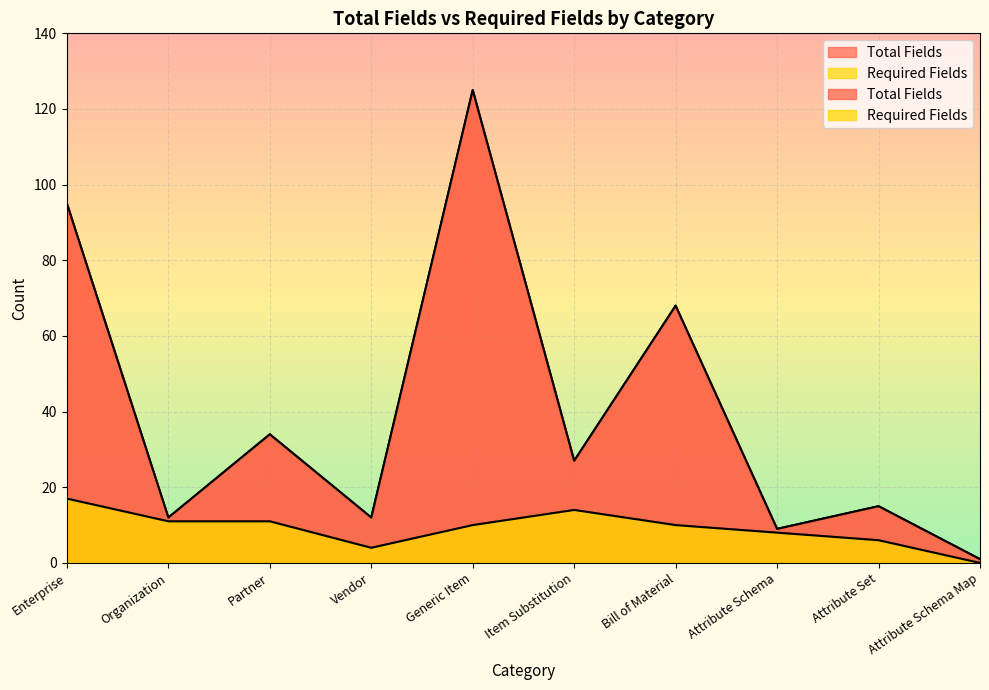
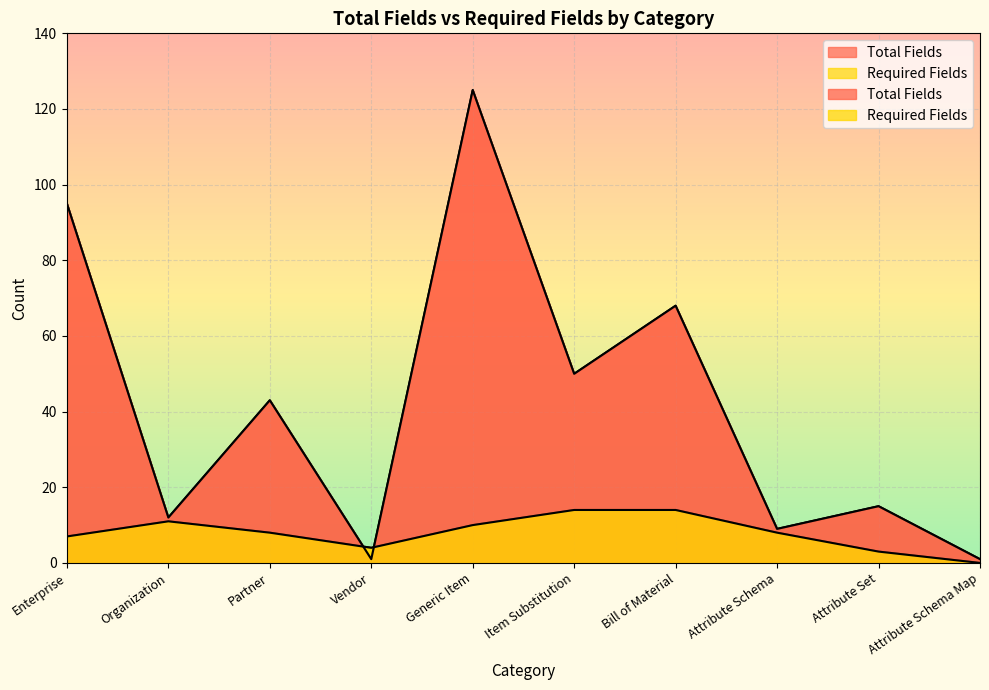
Required Fields, Enterprise: 17 -> 7
Total Fields, Partner: 34 -> 43
Required Fields, Partner: 11 -> 8
Total Fields, Vendor: 12 -> 1
Total Fields, Item Substitution: 27 -> 50
Required Fields, Bill of Material: 10 -> 14
Required Fields, Attribute Set: 6 -> 3
